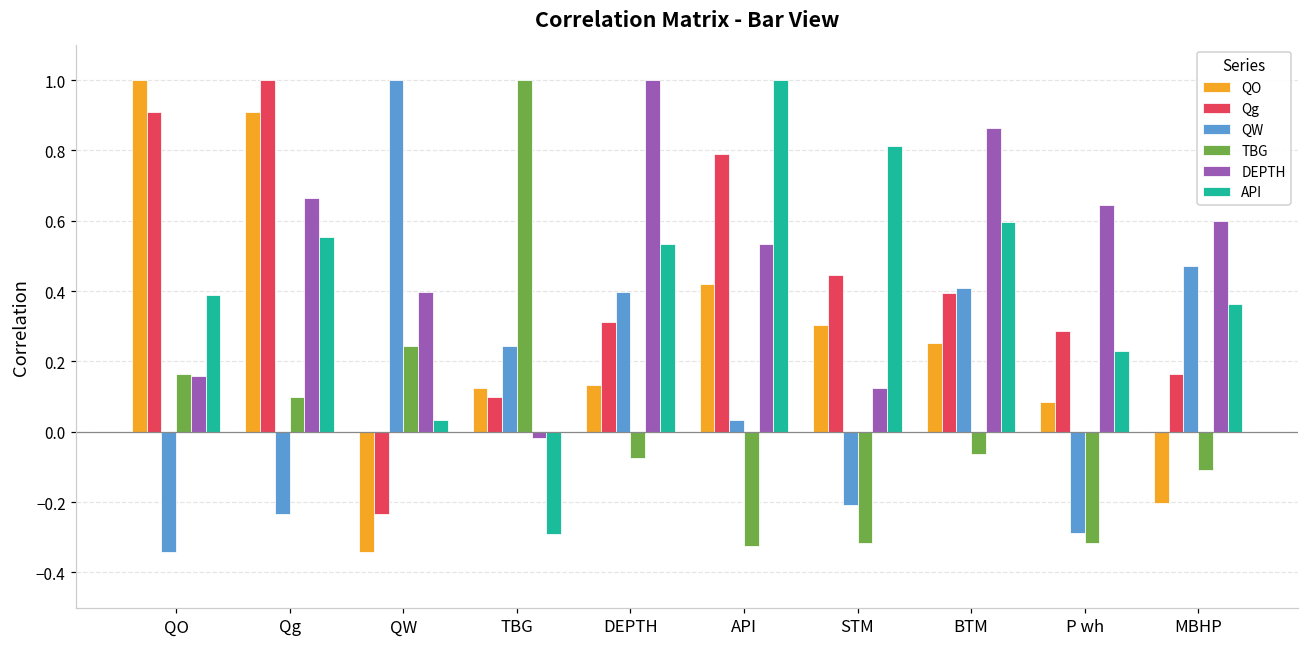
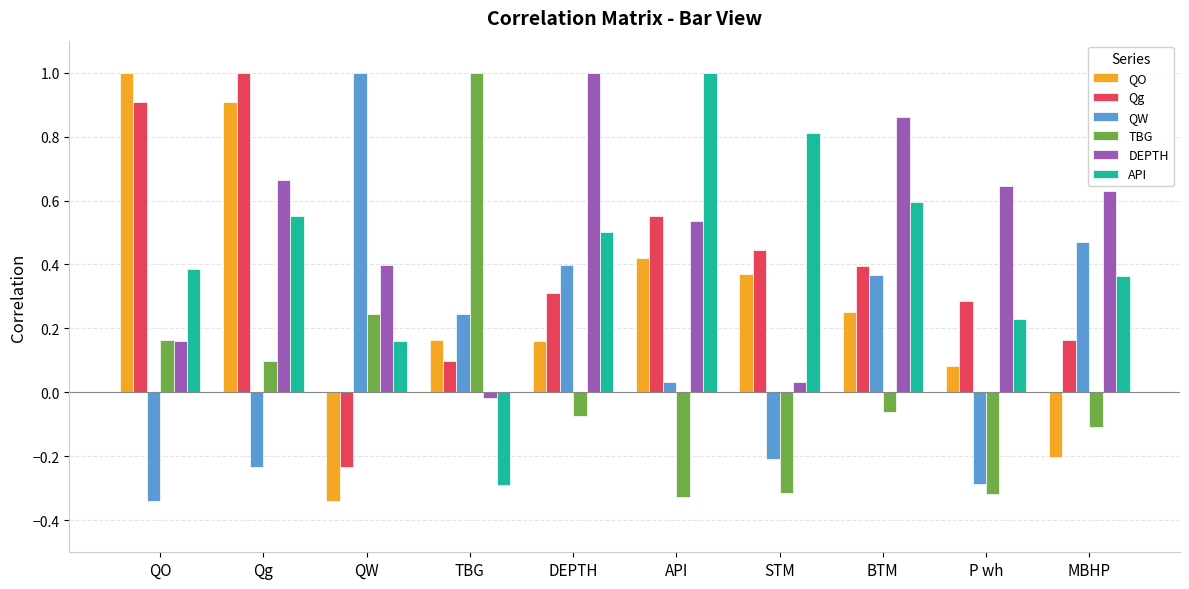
API, QW: 0.03 -> 0.16
QO, TBG: 0.12 -> 0.16
QO, DEPTH: 0.13 -> 0.16
API, DEPTH: 0.53 -> 0.50
Qg, API: 0.79 -> 0.55
QO, STM: 0.30 -> 0.37
DEPTH, STM: 0.13 -> 0.03
QW, BTM: 0.41 -> 0.37
DEPTH, MBHP: 0.60 -> 0.63
